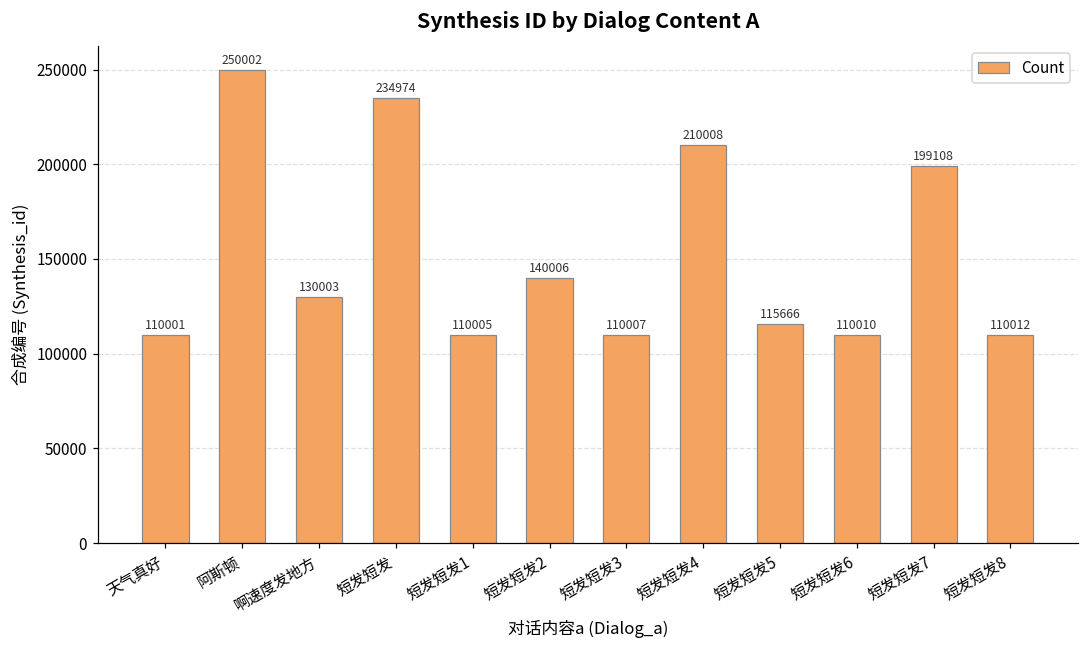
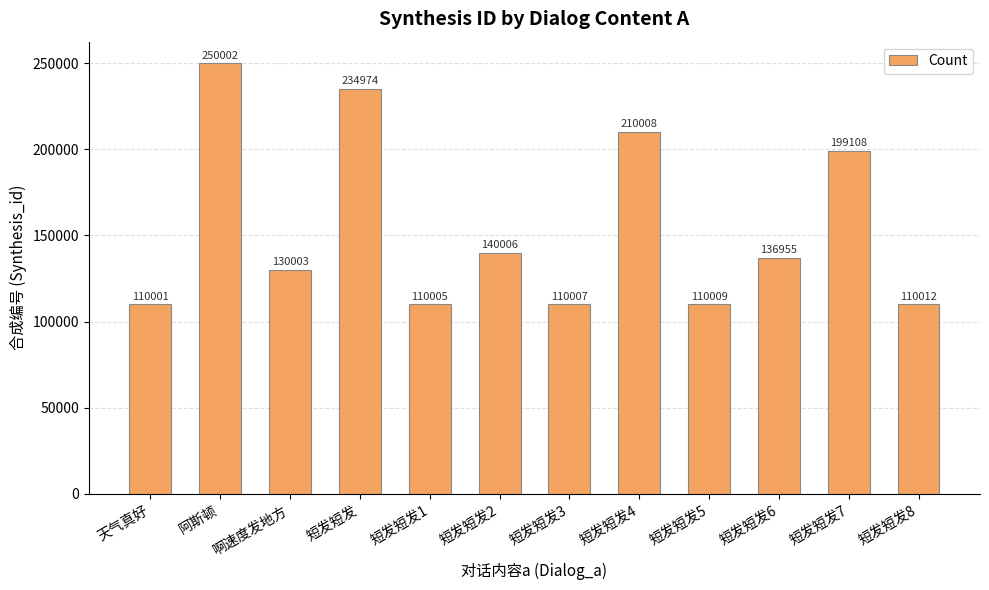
短发短发5: 115666 -> 110009
短发短发6: 110010 -> 136955
